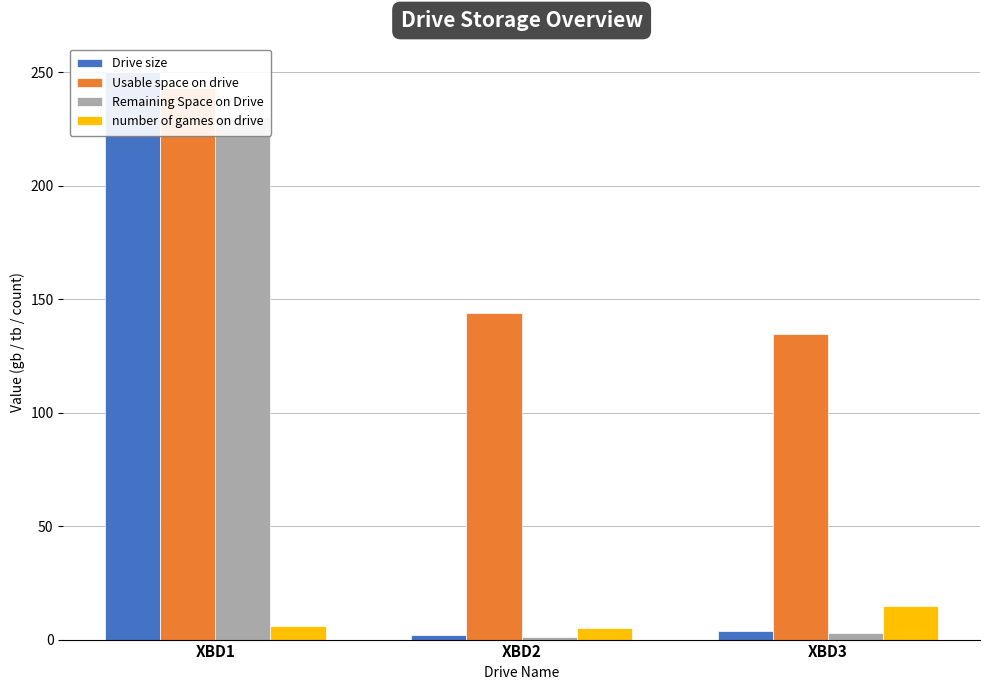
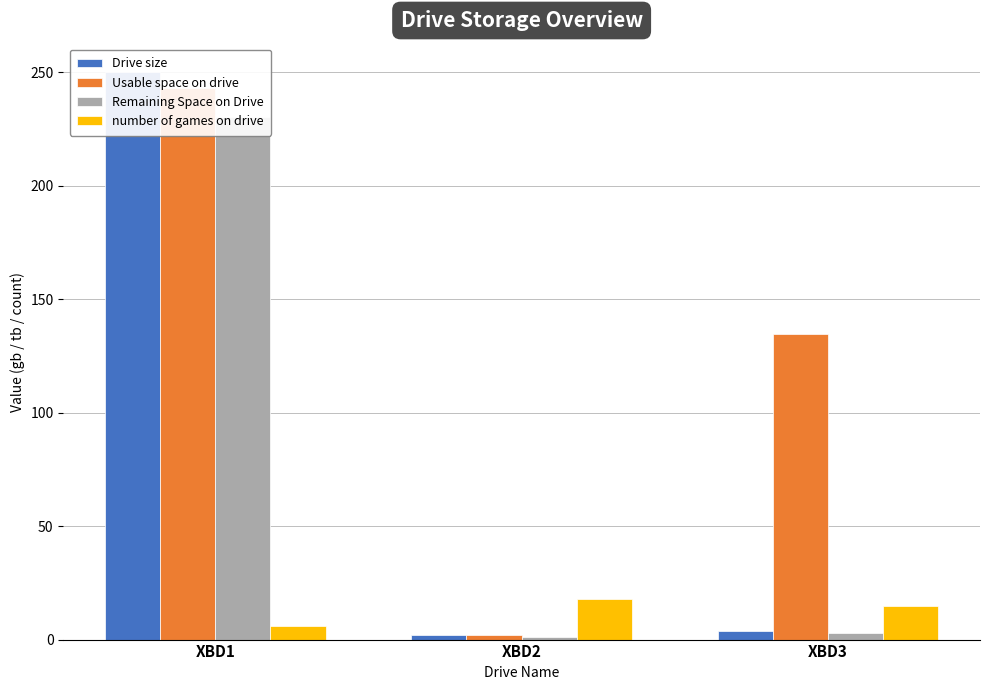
Usable space on drive, XBD2: 144 -> 2
number of games on drive, XBD2: 5 -> 18
